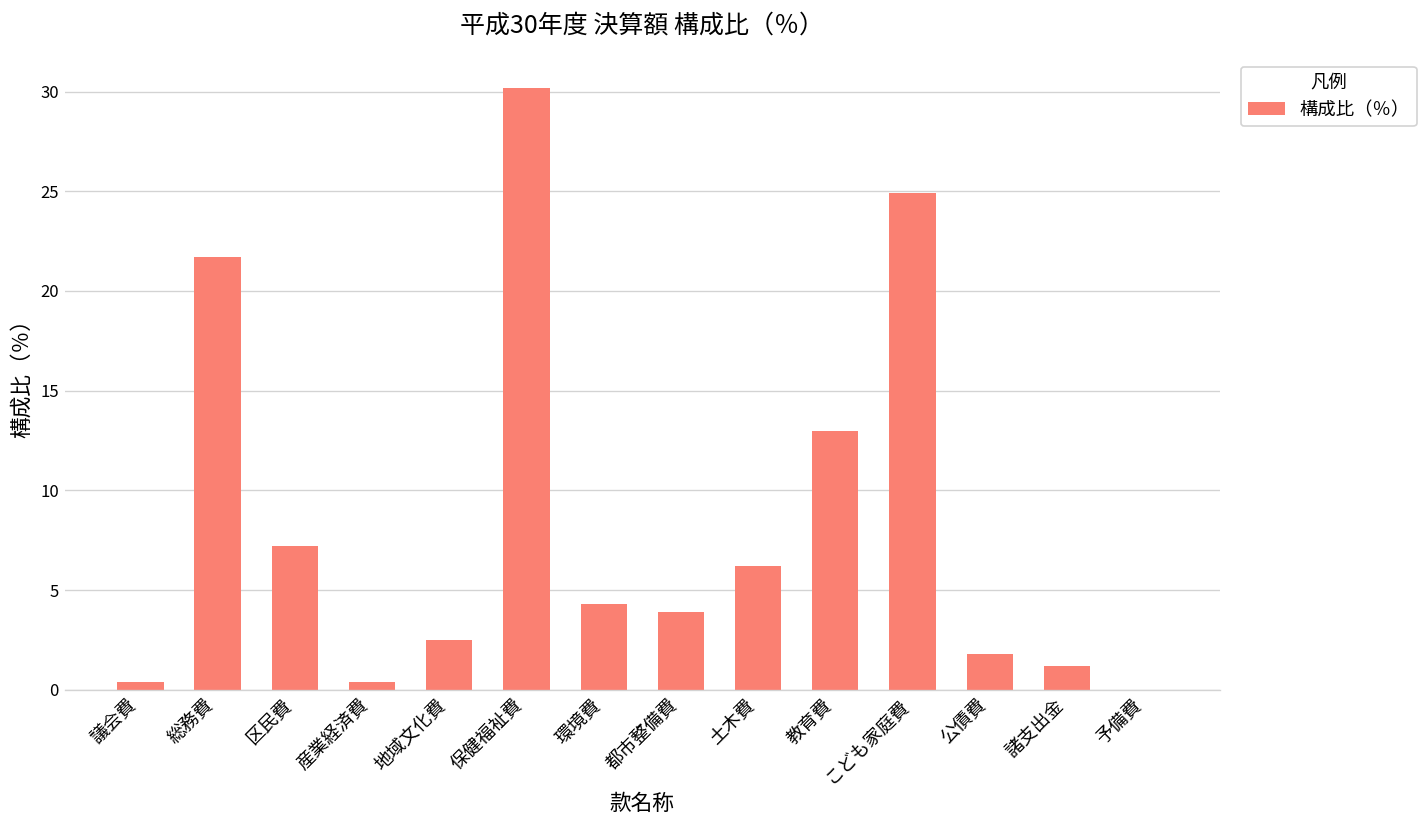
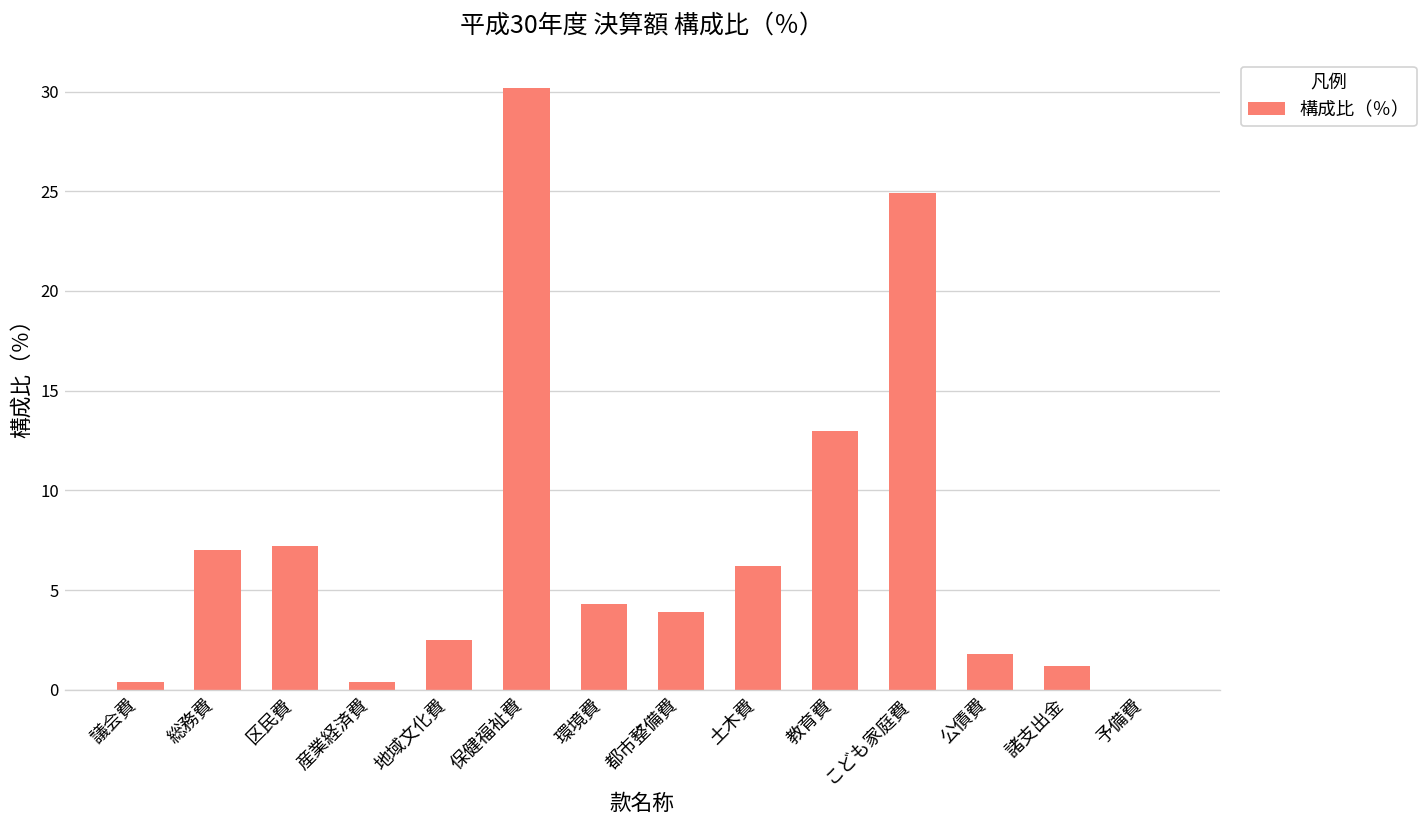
総務費: 21.7 -> 7.0
